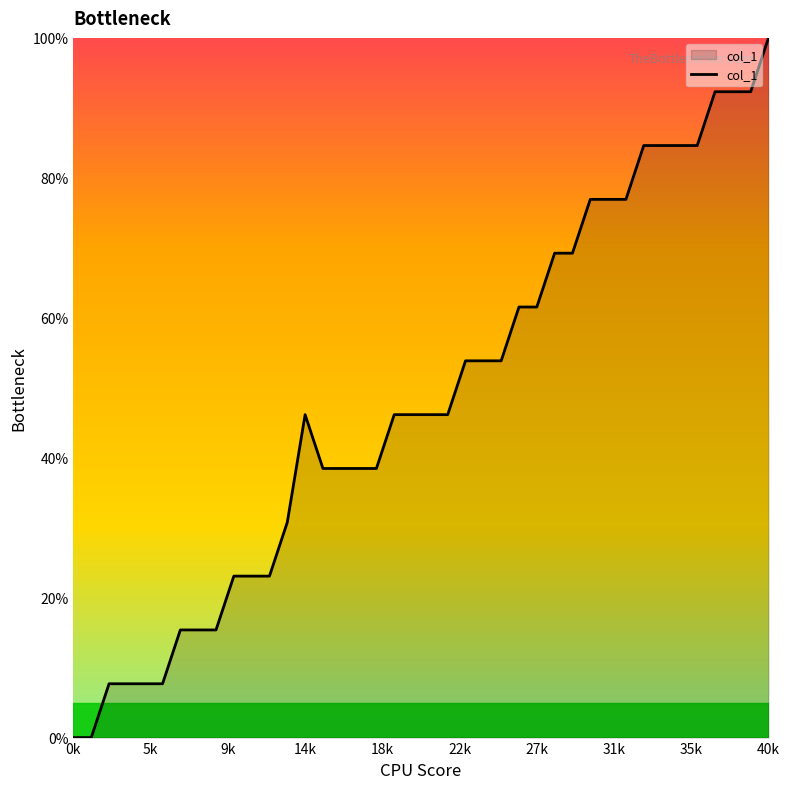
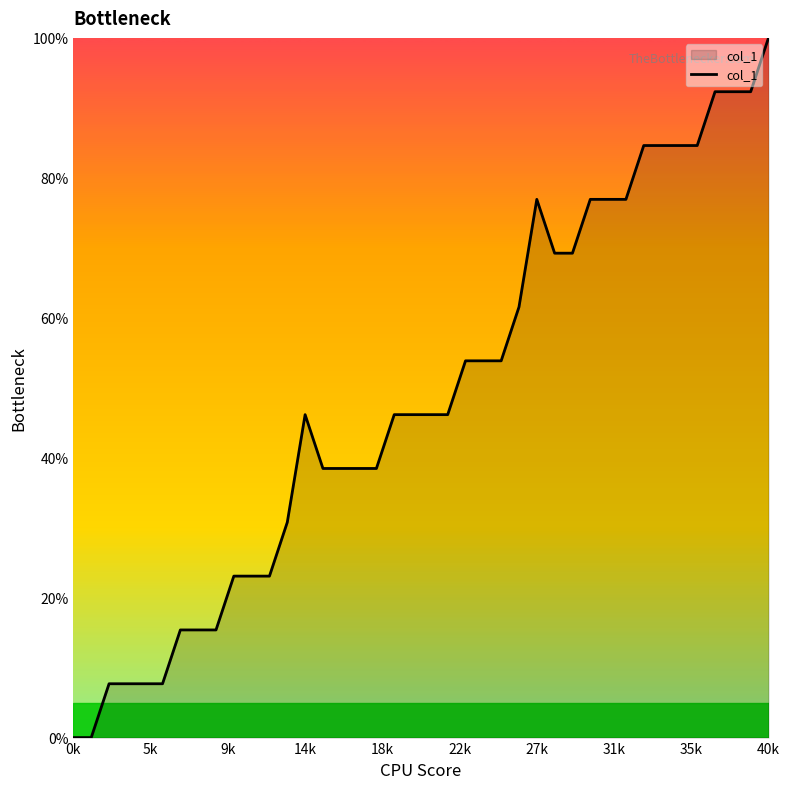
27k: 62% -> 77%
